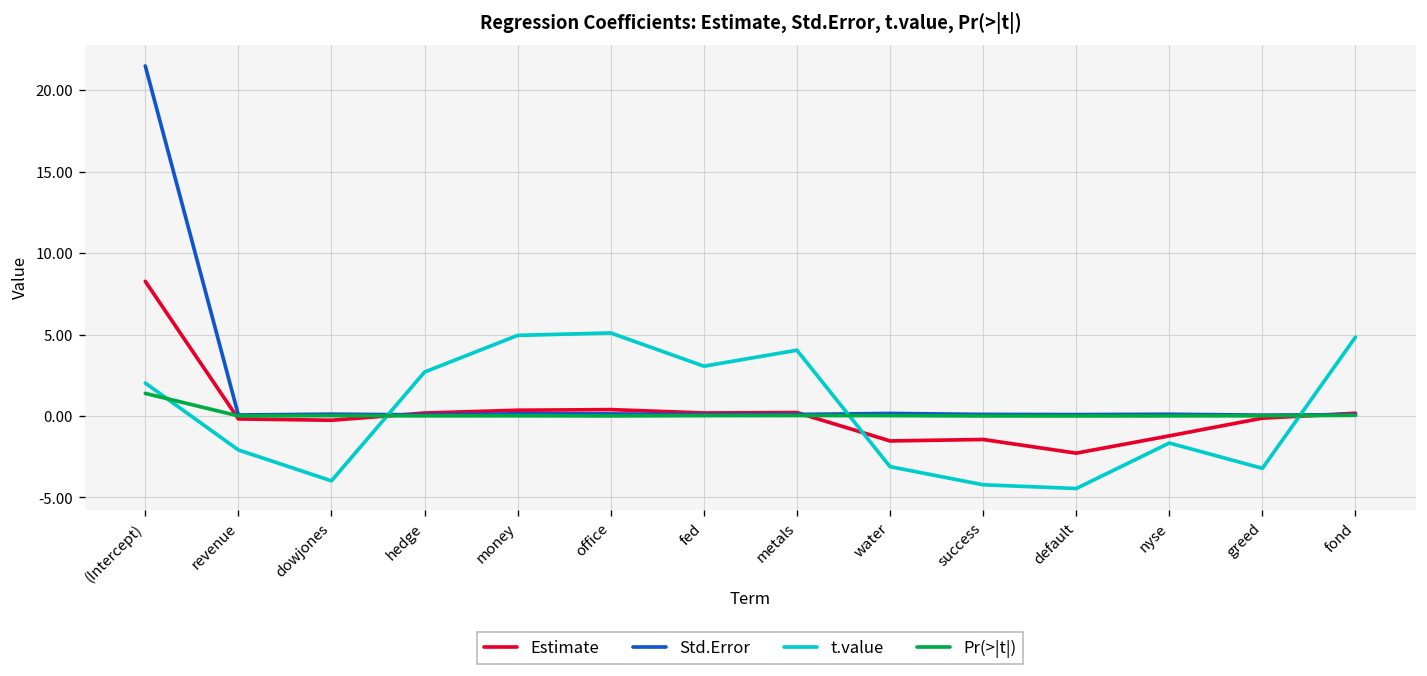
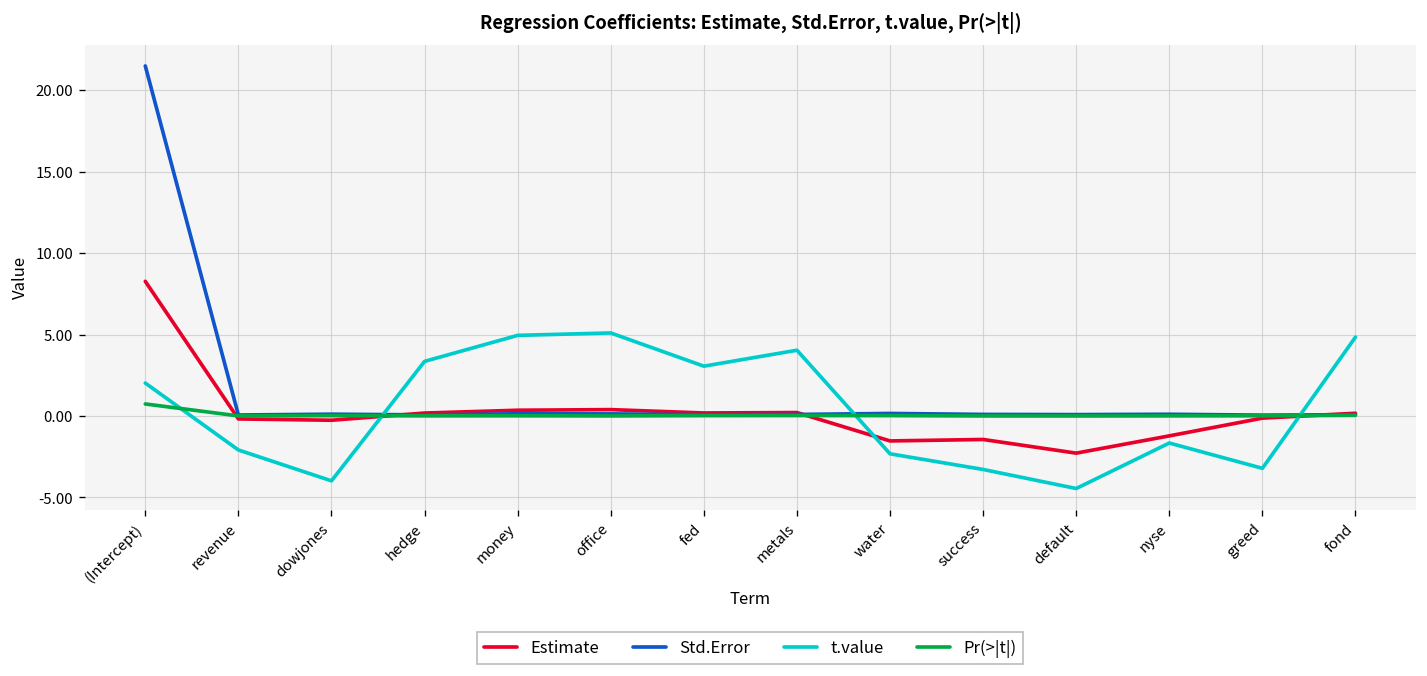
Pr(>|t|), (Intercept): 1.4 -> 0.7
t.value, hedge: 2.7 -> 3.4
t.value, water: -3.1 -> -2.3
t.value, success: -4.2 -> -3.3
